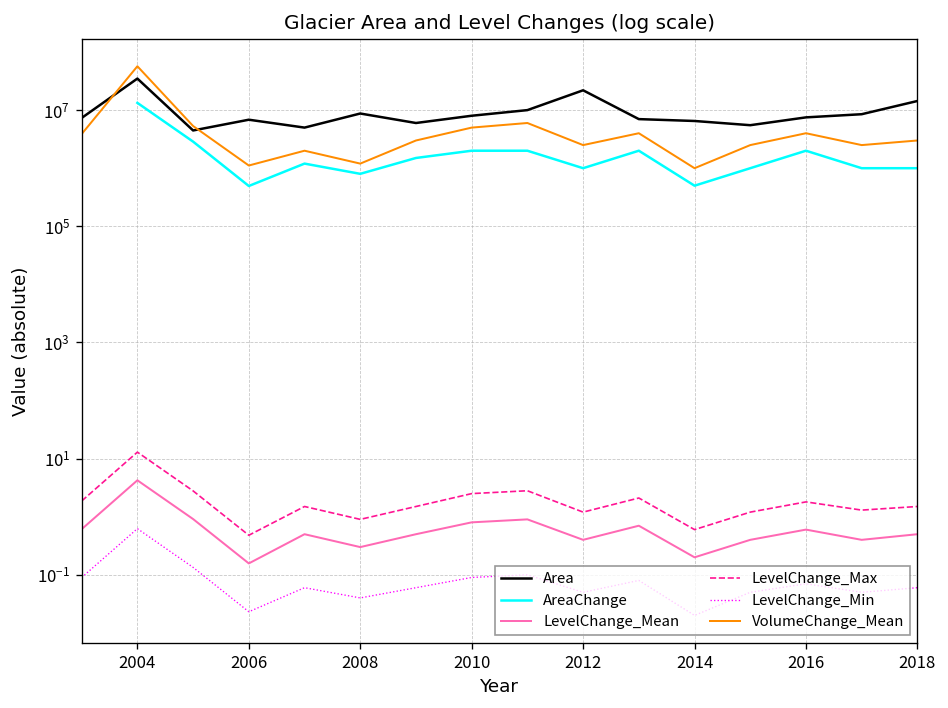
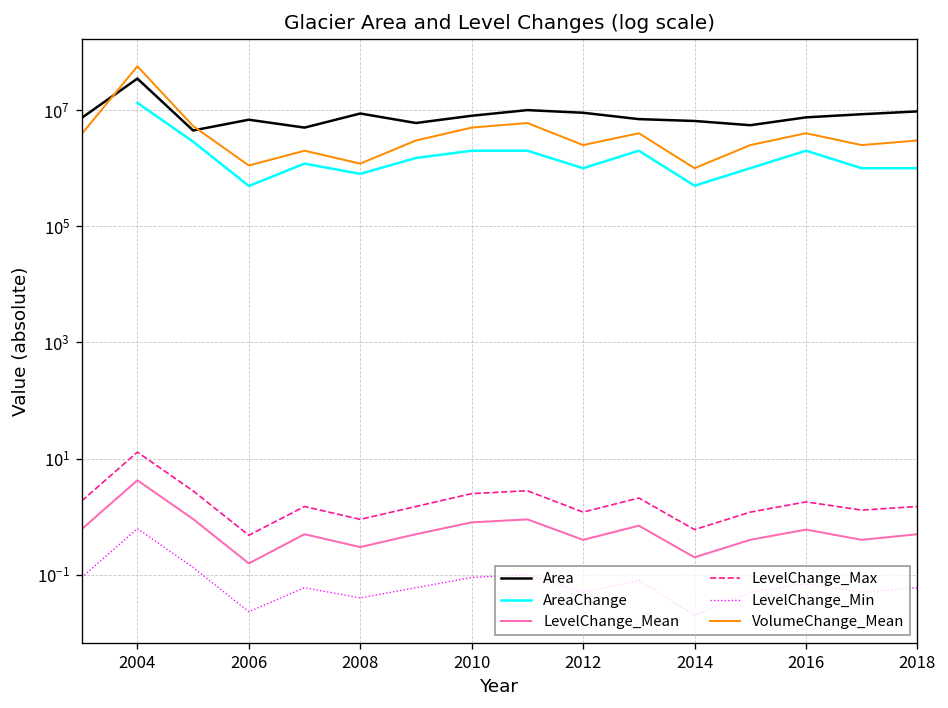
Area, 2012: 20000000 -> 9000000
Area, 2018: 14000000 -> 10000000
